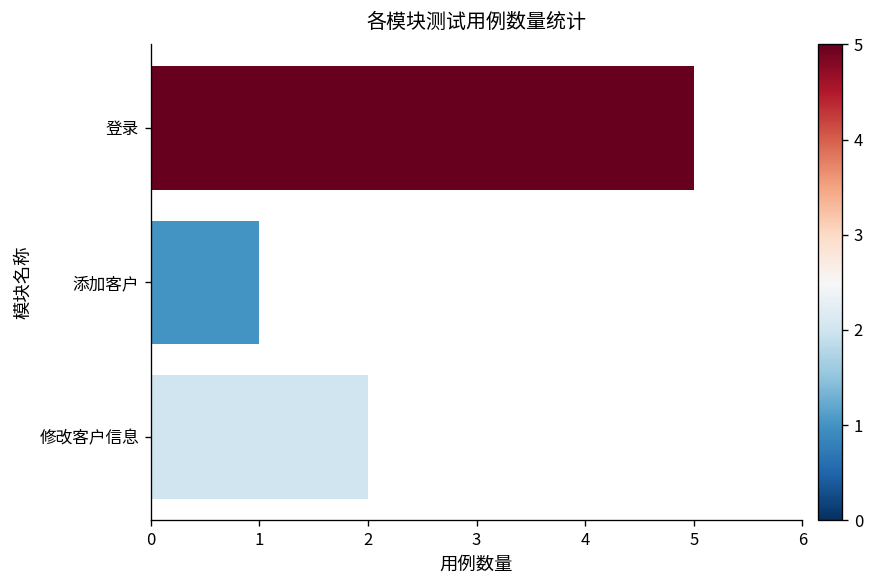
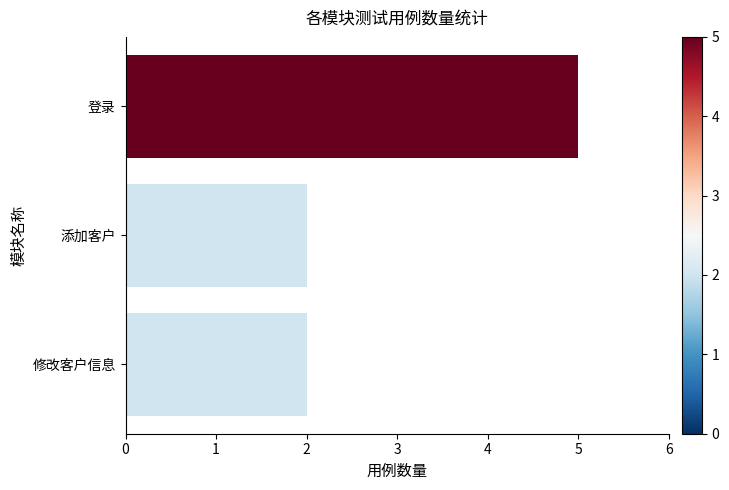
添加客户: 1 -> 2
